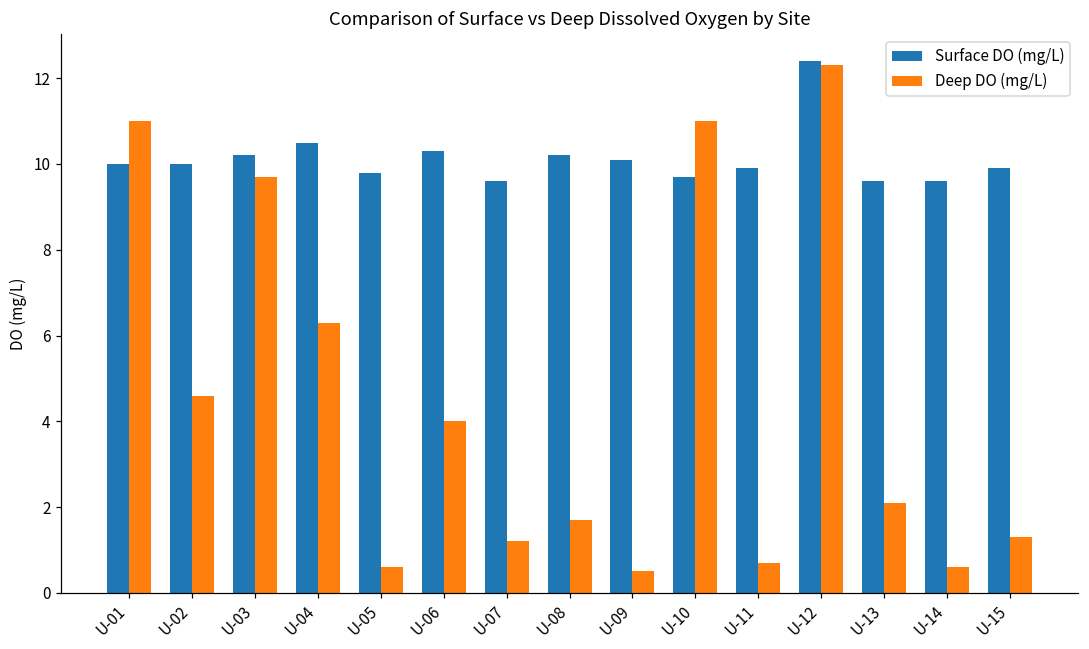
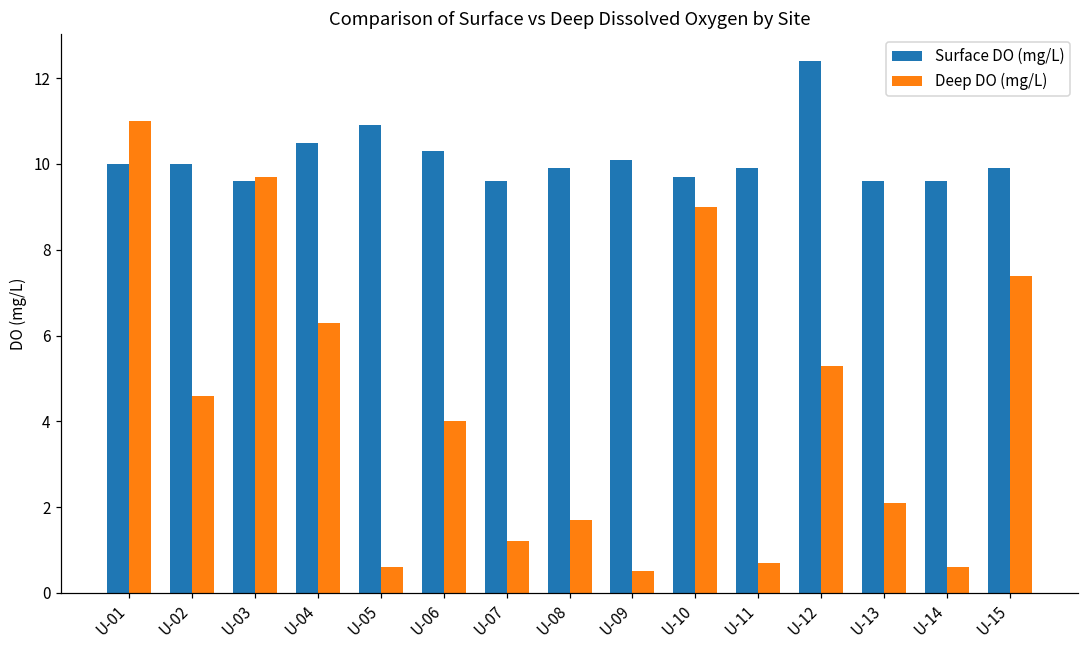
Surface DO (mg/L), U-03: 10.2 -> 9.6
Surface DO (mg/L), U-05: 9.8 -> 10.9
Surface DO (mg/L), U-08: 10.2 -> 9.9
Deep DO (mg/L), U-10: 11 -> 9
Deep DO (mg/L), U-12: 12.3 -> 5.3
Deep DO (mg/L), U-15: 1.3 -> 7.4
